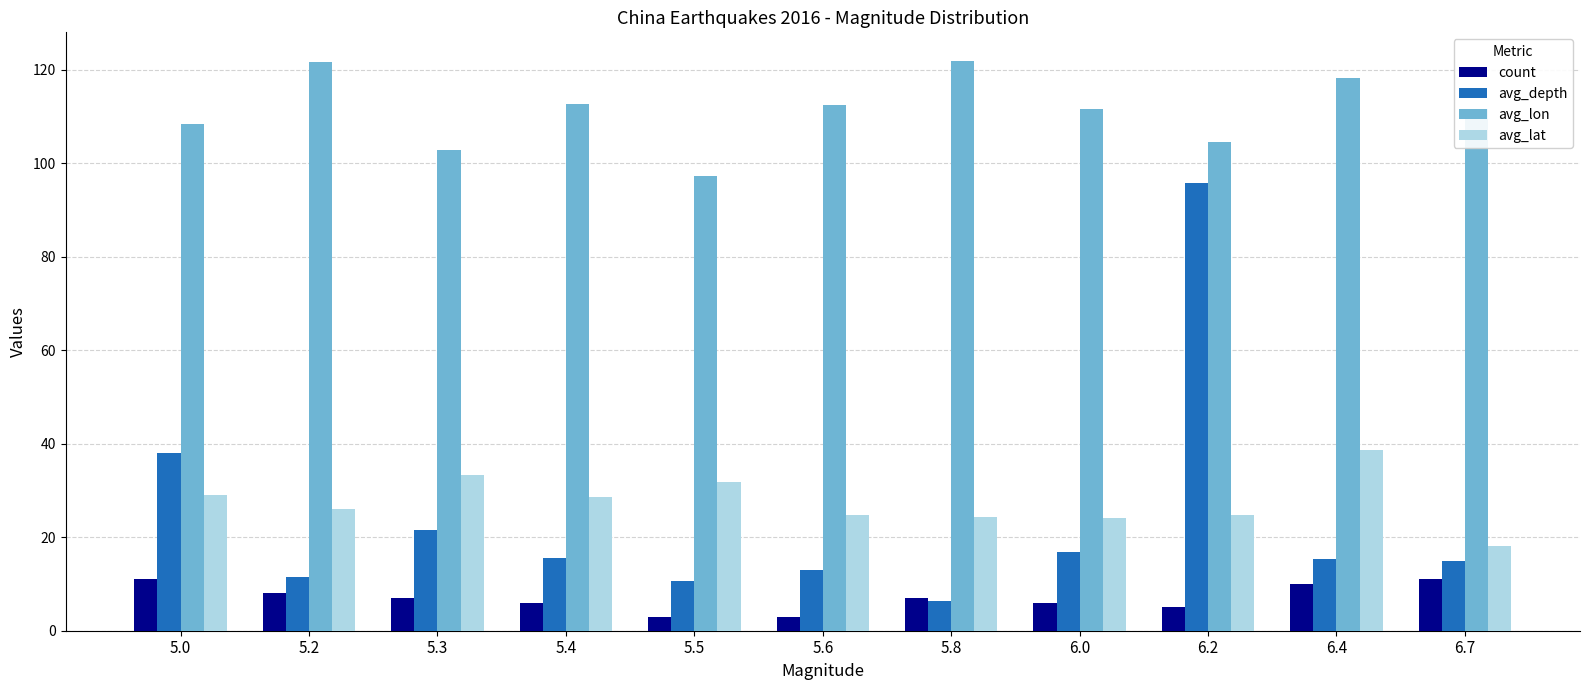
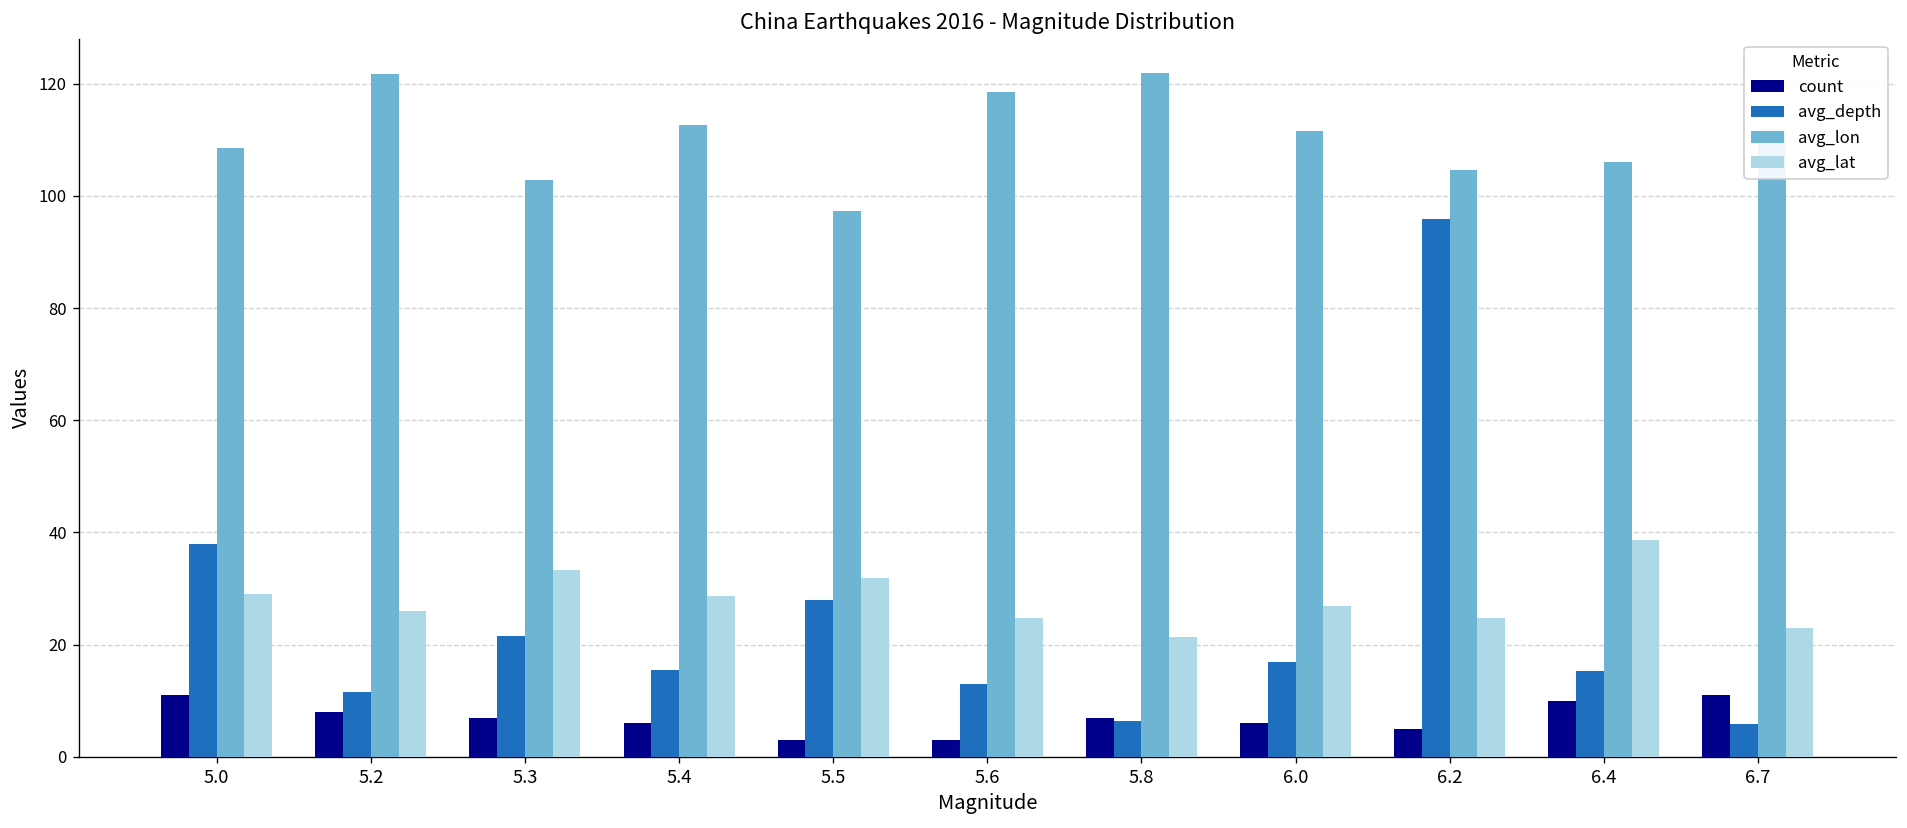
avg_depth, 5.5: 11 -> 28
avg_lon, 5.6: 113 -> 119
avg_lat, 5.8: 24 -> 21
avg_lat, 6.0: 24 -> 27
avg_lon, 6.4: 118 -> 106
avg_depth, 6.7: 15 -> 6
avg_lat, 6.7: 18 -> 23
